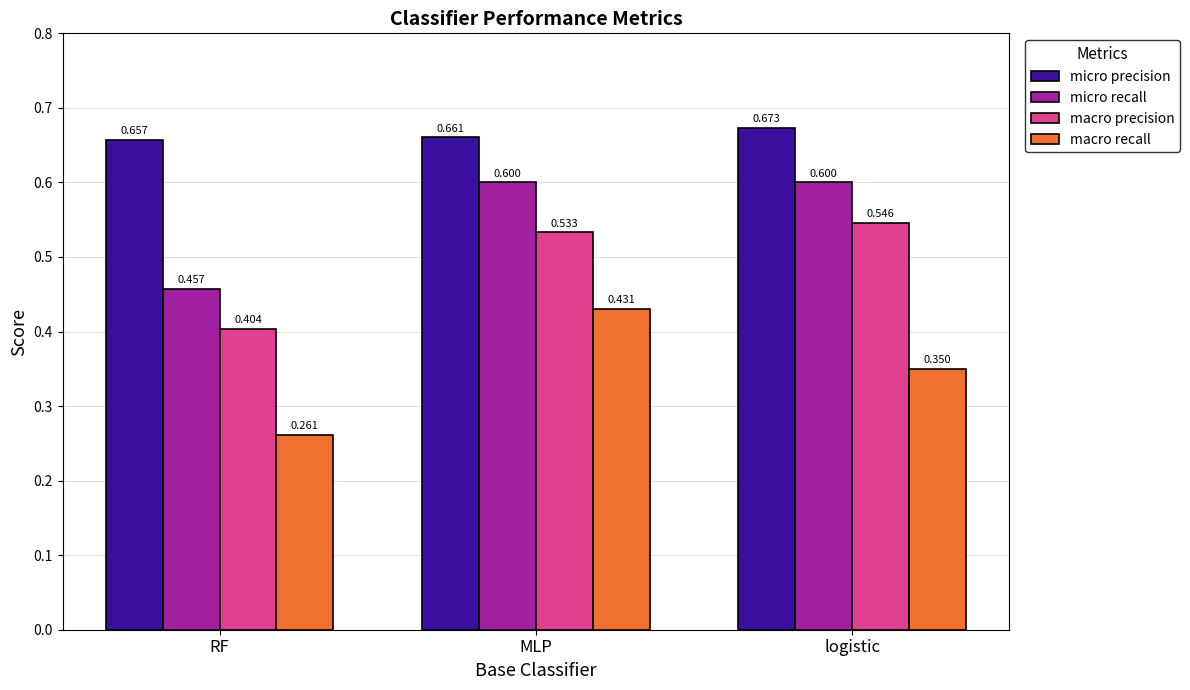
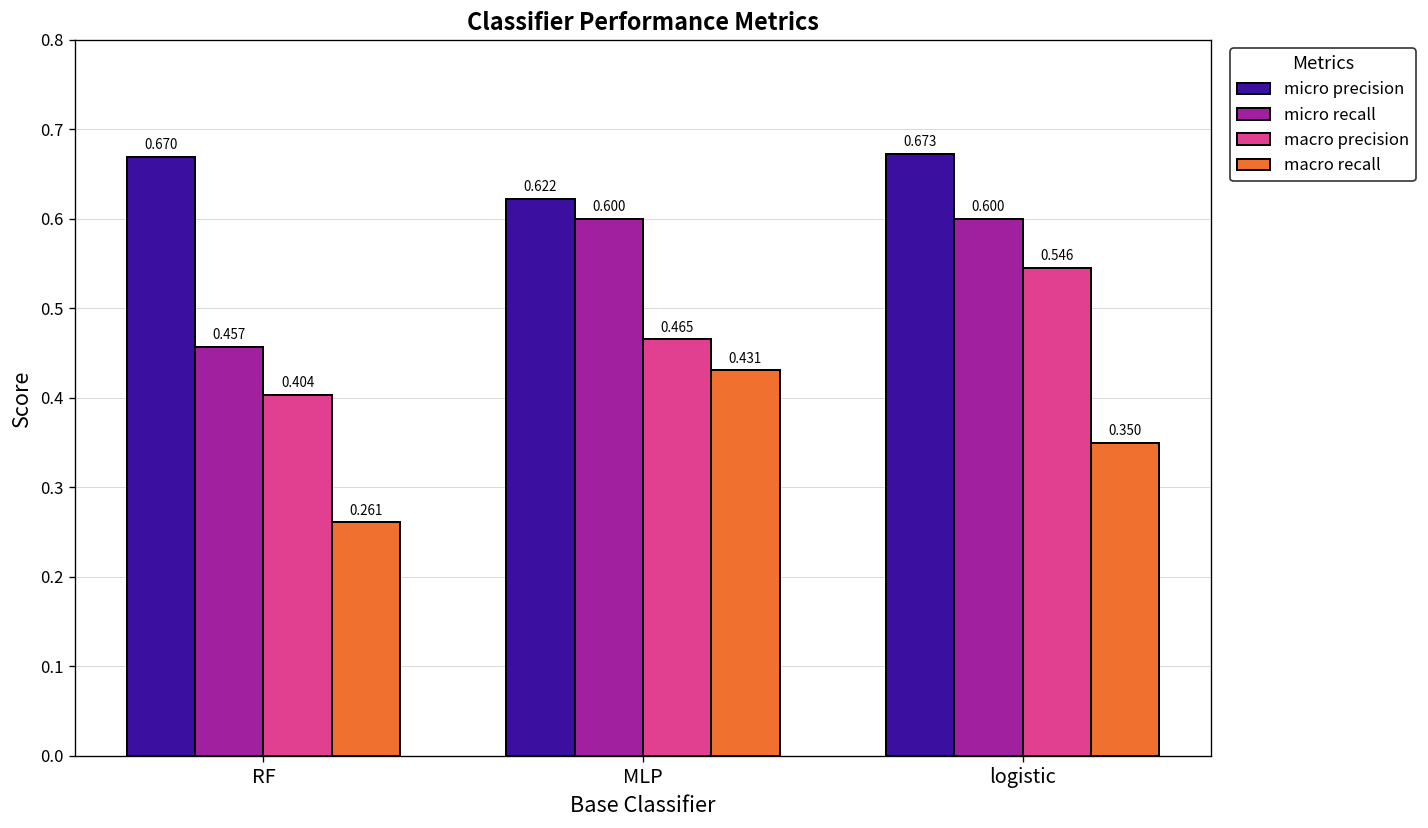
micro precision, RF: 0.657 -> 0.670
micro precision, MLP: 0.661 -> 0.622
macro precision, MLP: 0.533 -> 0.465
